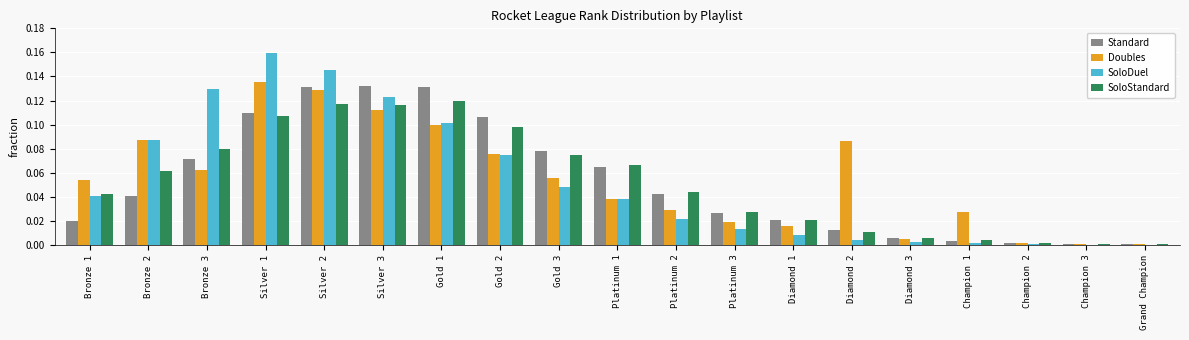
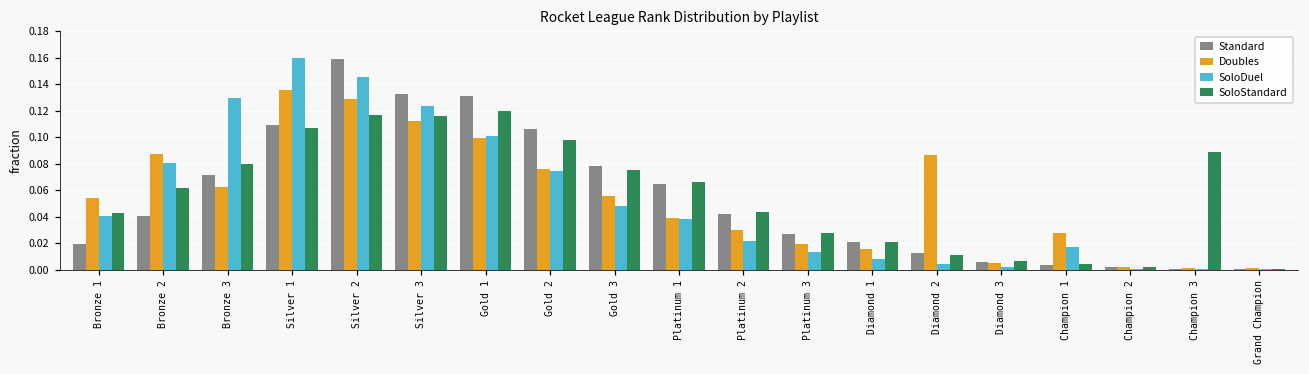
SoloDuel, Bronze 2: 0.088 -> 0.080
Standard, Silver 2: 0.131 -> 0.159
SoloDuel, Champion 1: 0.001 -> 0.017
SoloStandard, Champion 3: 0.001 -> 0.089
